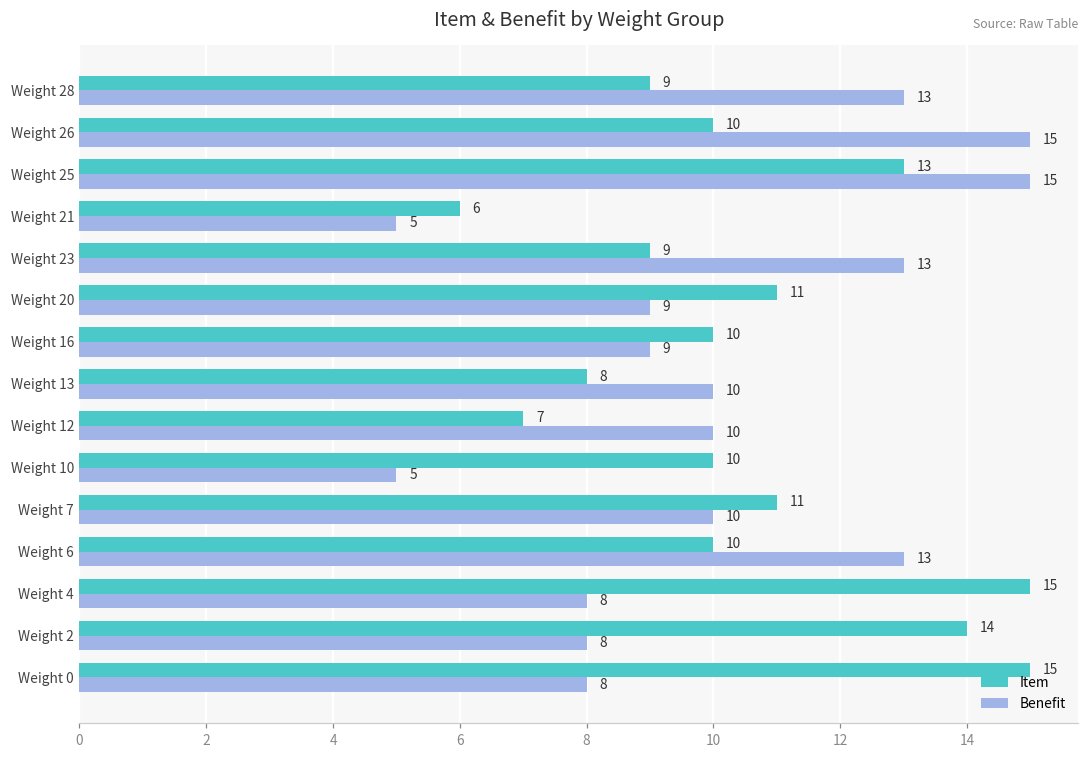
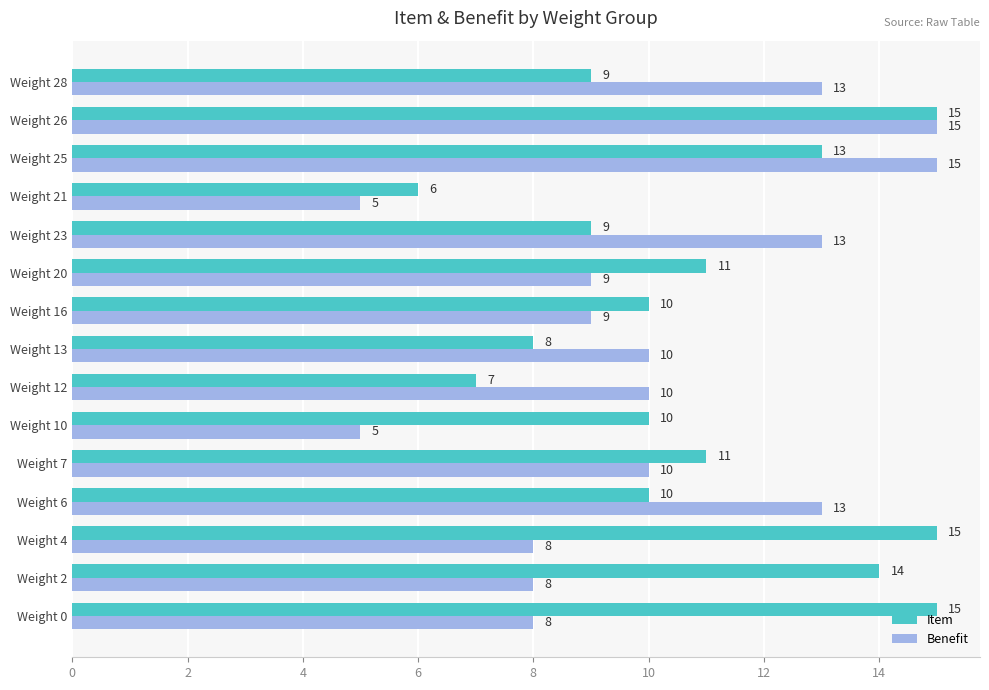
Item, Weight 26: 10 -> 15
